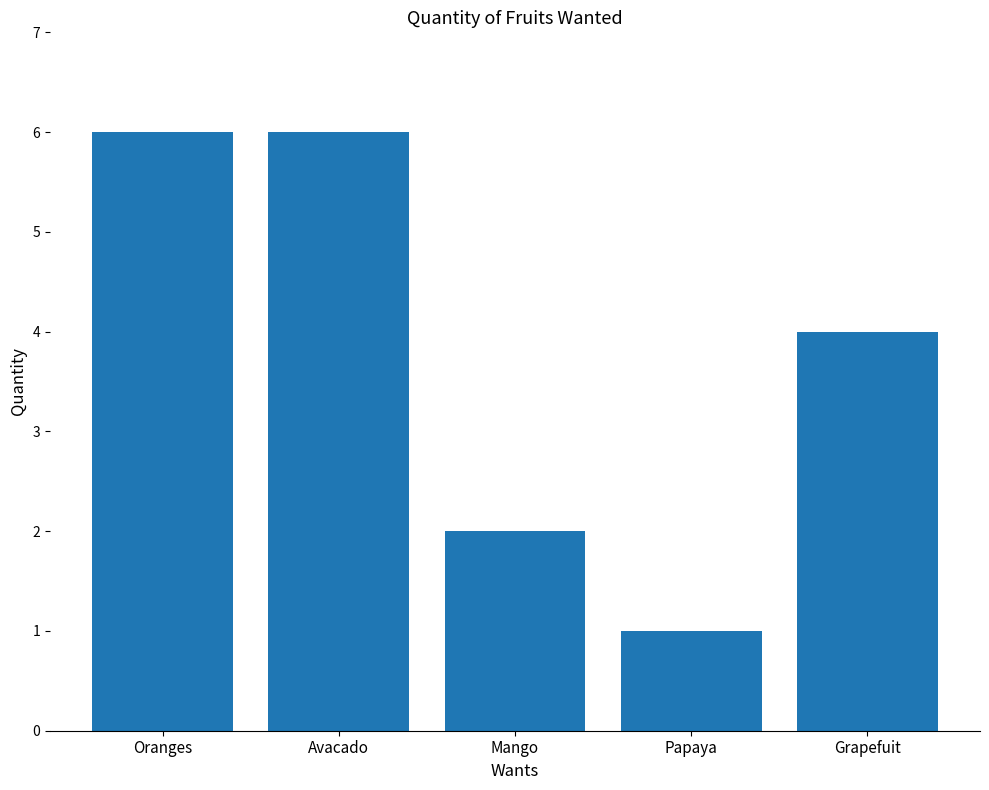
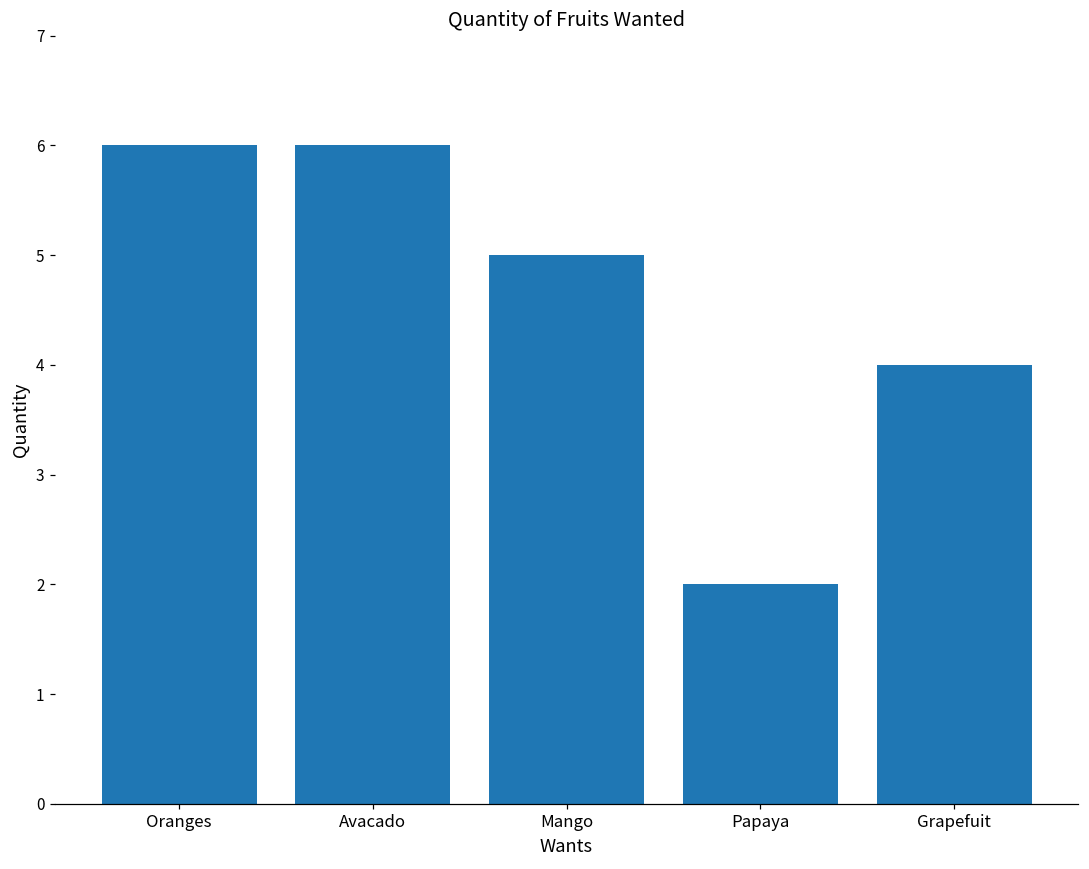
Mango: 2 -> 5
Papaya: 1 -> 2
